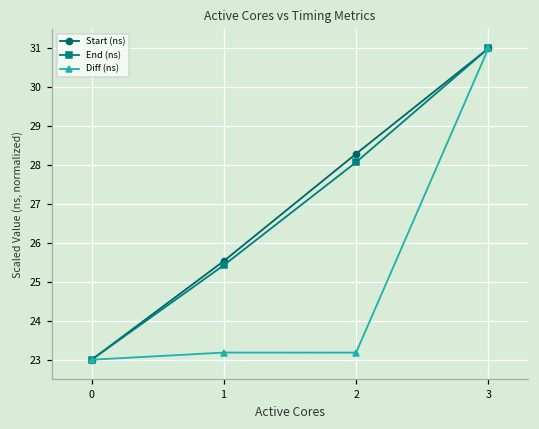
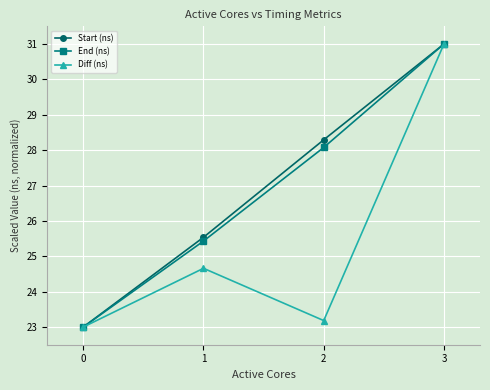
Diff (ns), 1: 23.2 -> 24.7
